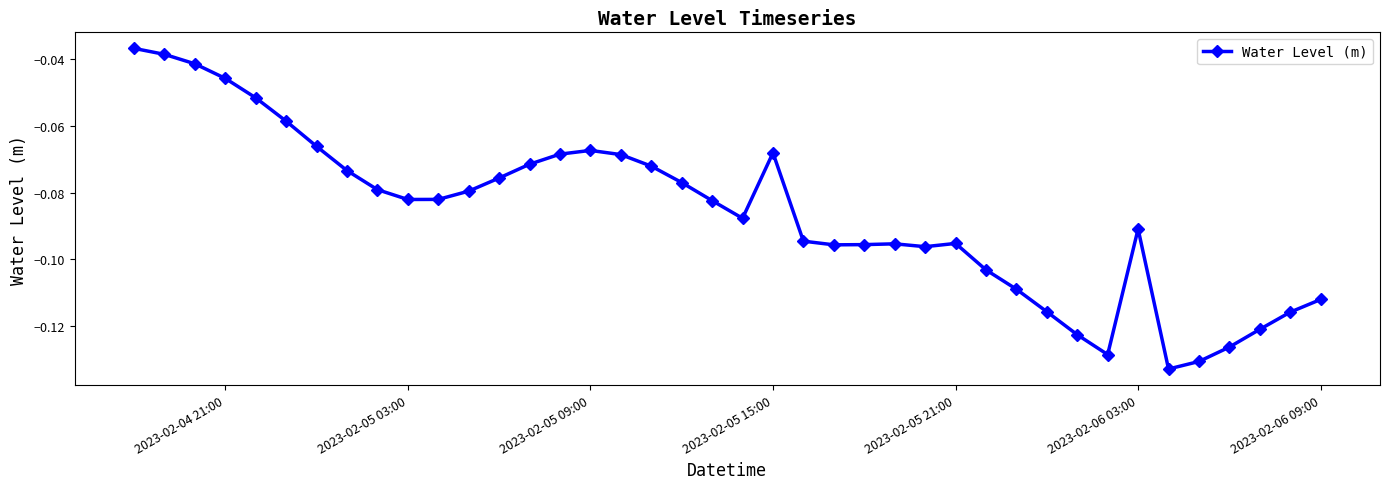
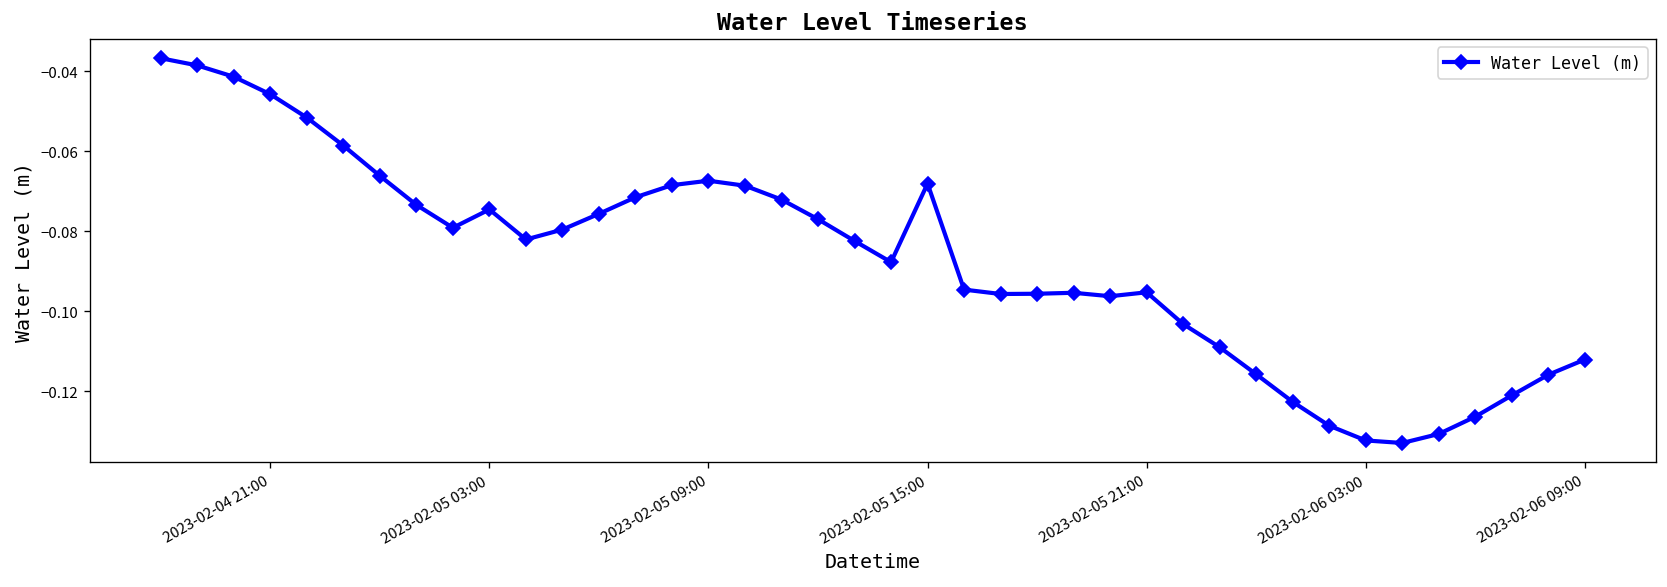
2023-02-05 03:00: -0.082 -> -0.075
2023-02-06 03:00: -0.091 -> -0.132
